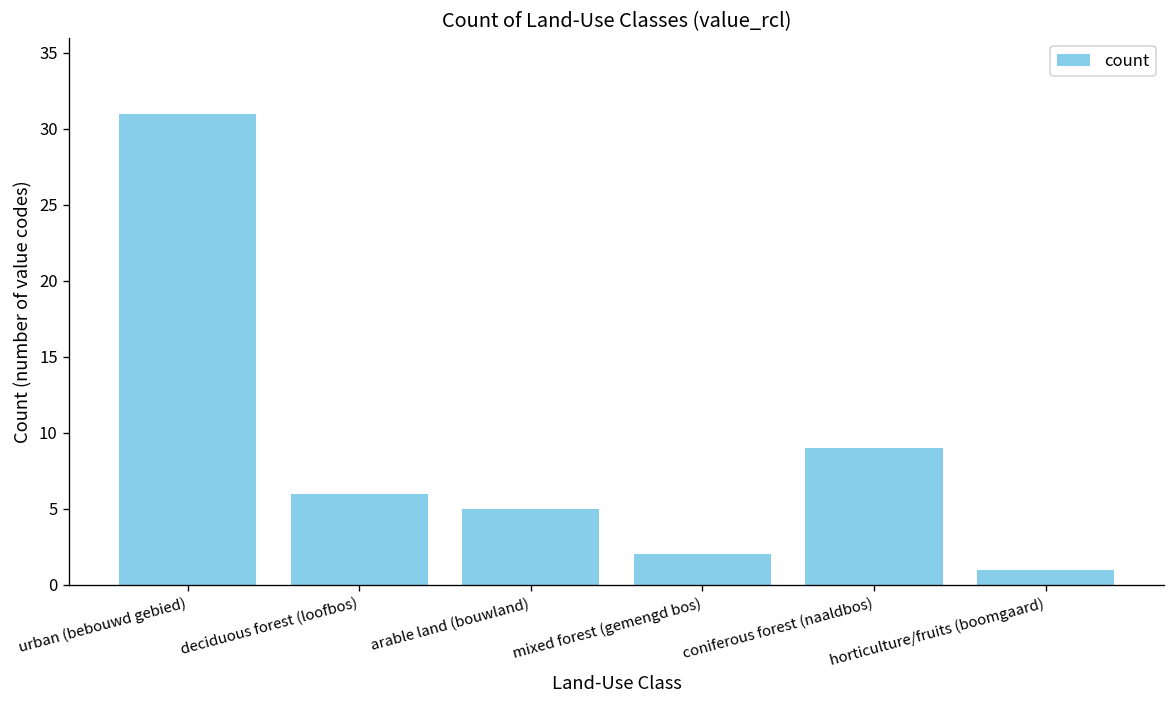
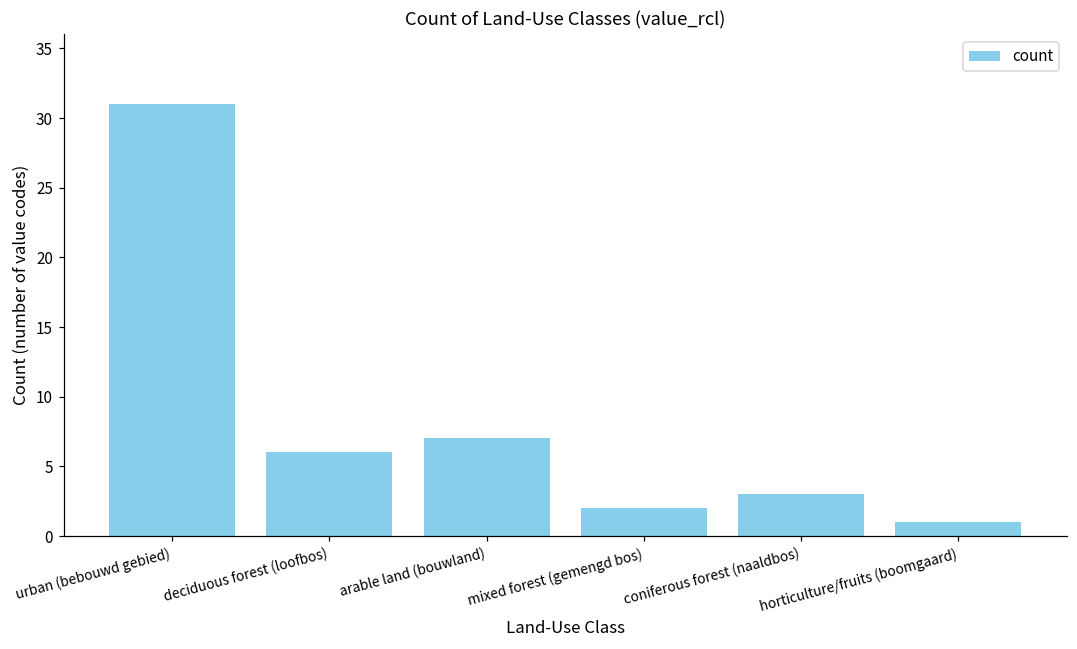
arable land (bouwland): 5 -> 7
coniferous forest (naaldbos): 9 -> 3
